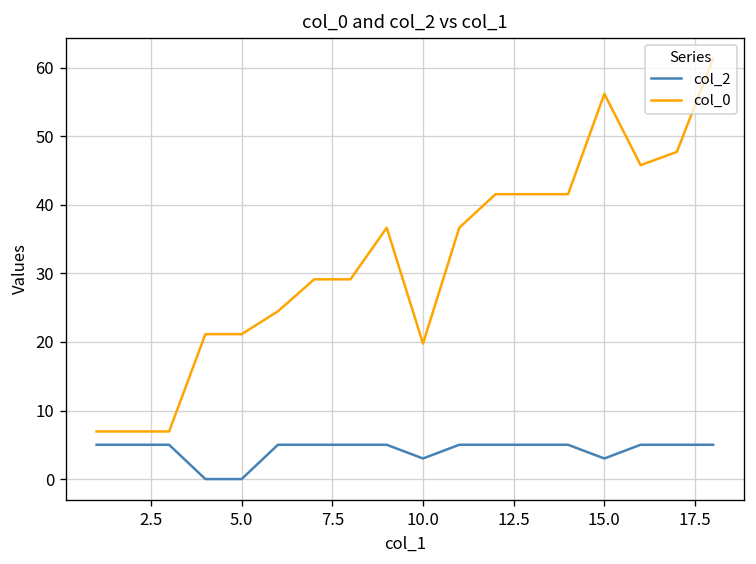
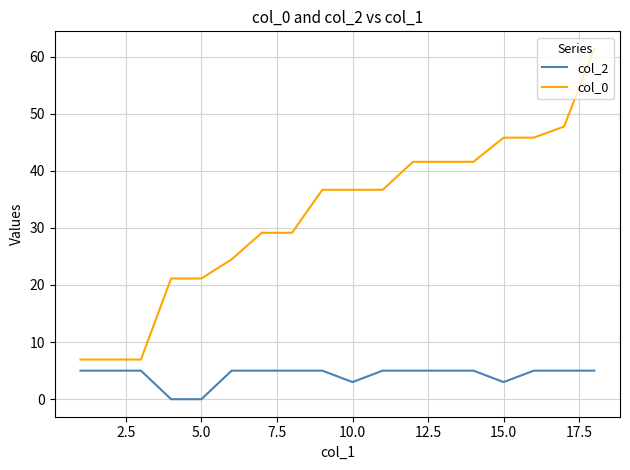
col_0, 10.0: 20 -> 37
col_0, 15.0: 56 -> 46
